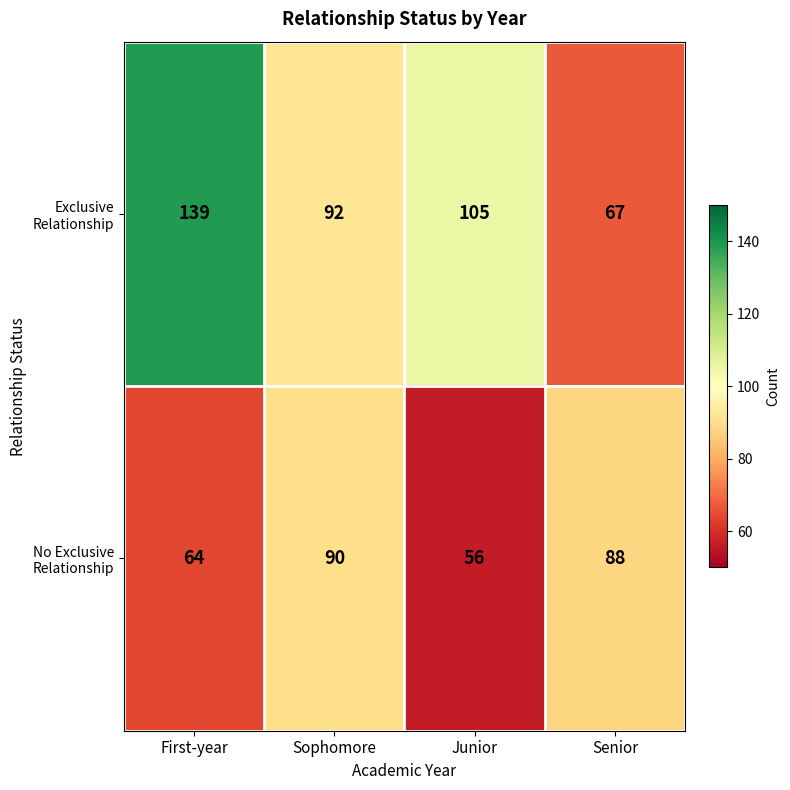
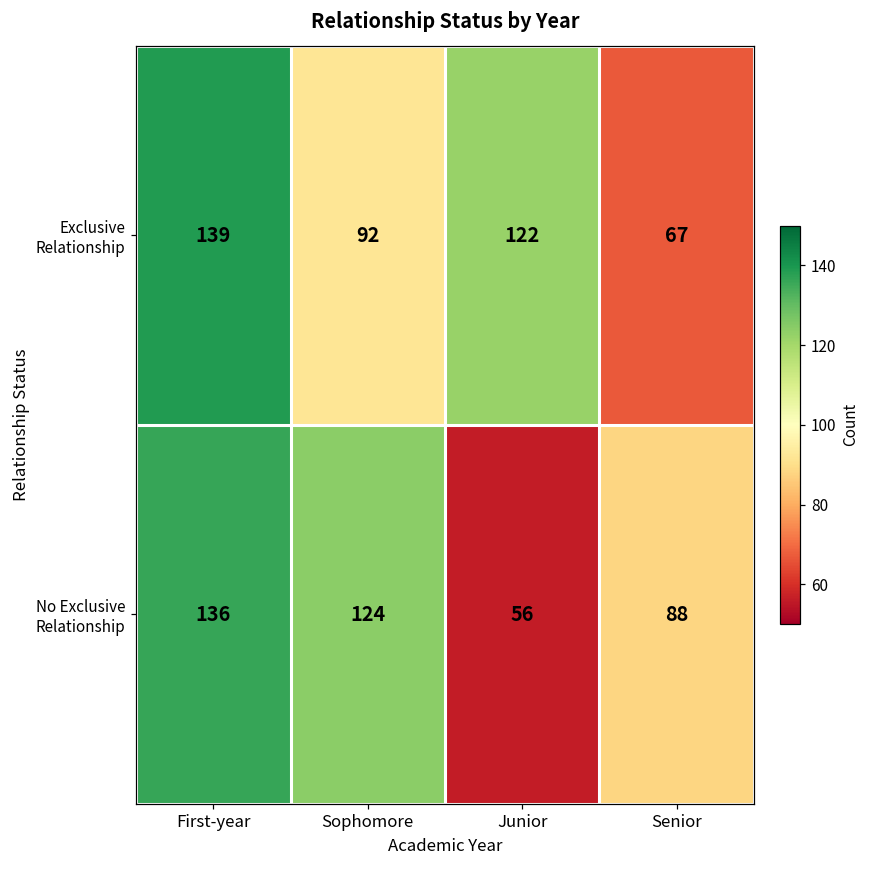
Exclusive Relationship, Junior: 105 -> 122
No Exclusive Relationship, First-year: 64 -> 136
No Exclusive Relationship, Sophomore: 90 -> 124
